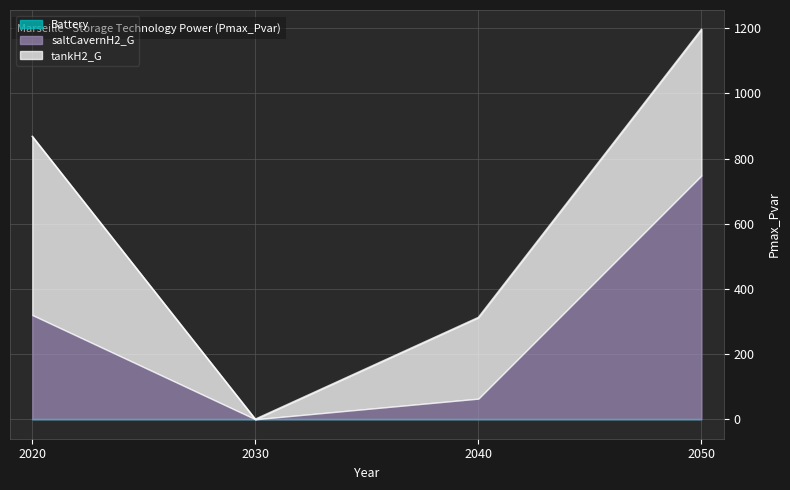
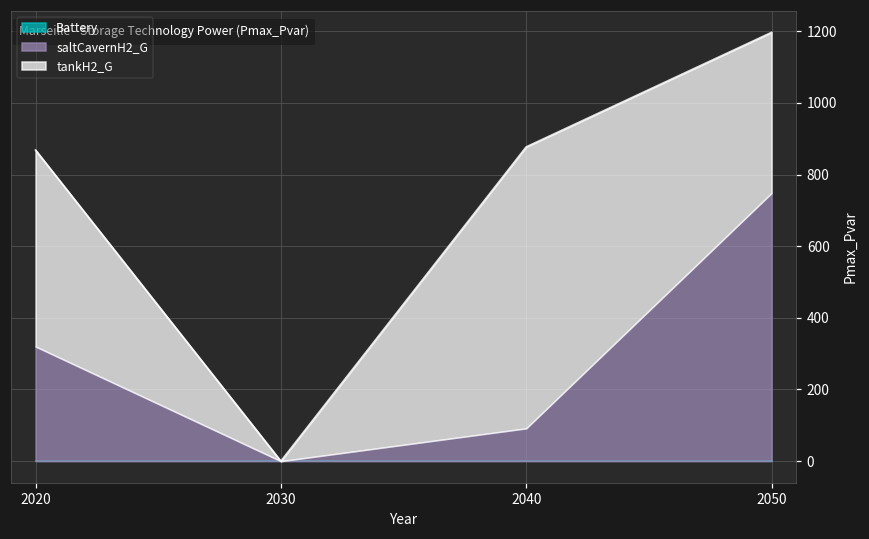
saltCavernH2_G, 2040: 60 -> 90
tankH2_G, 2040: 250 -> 790
